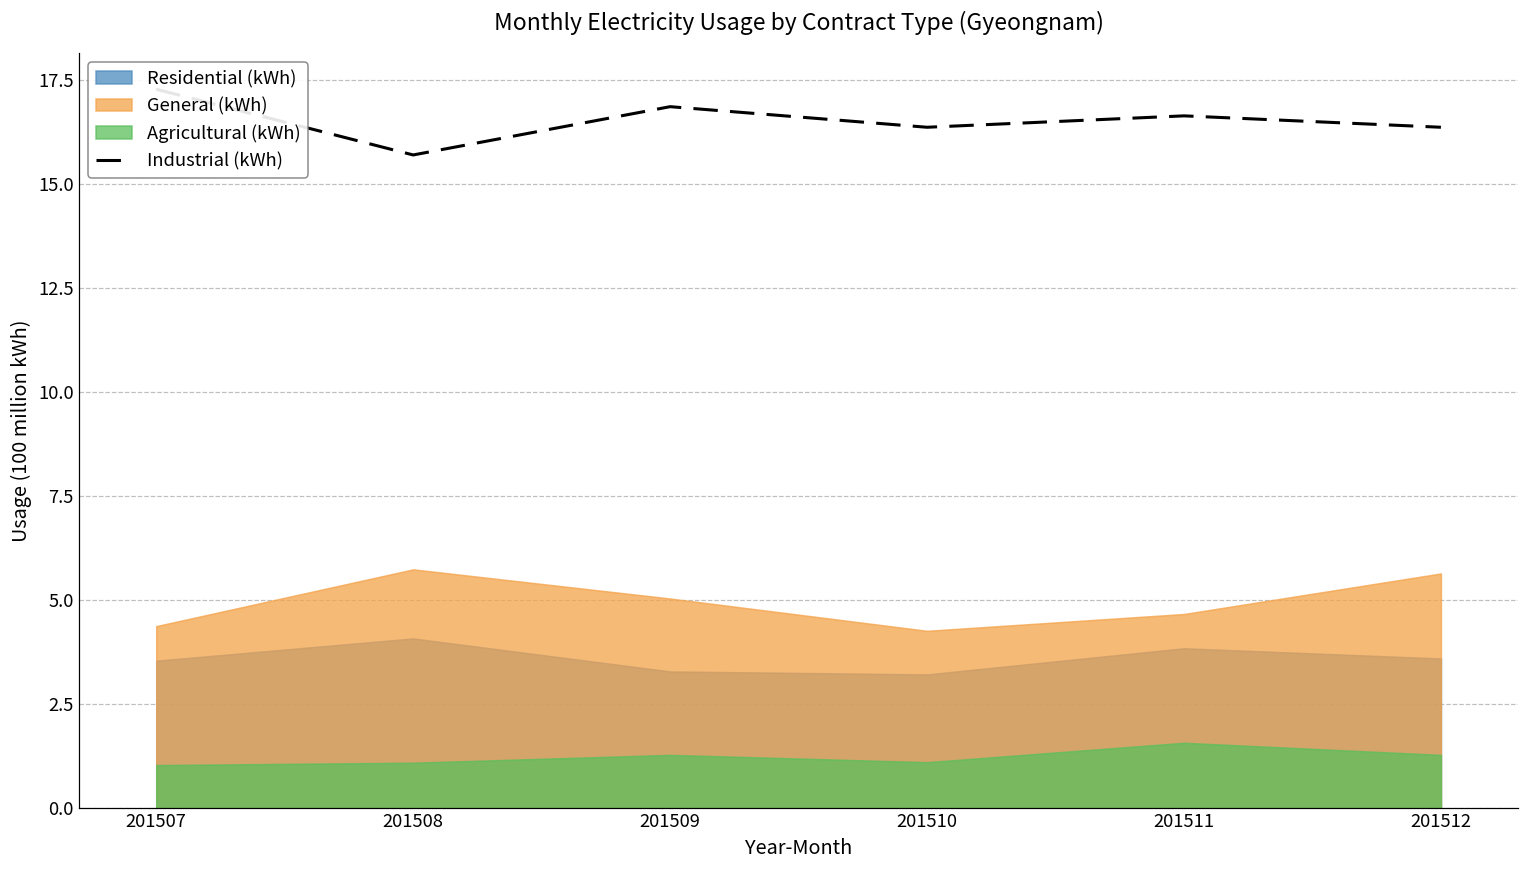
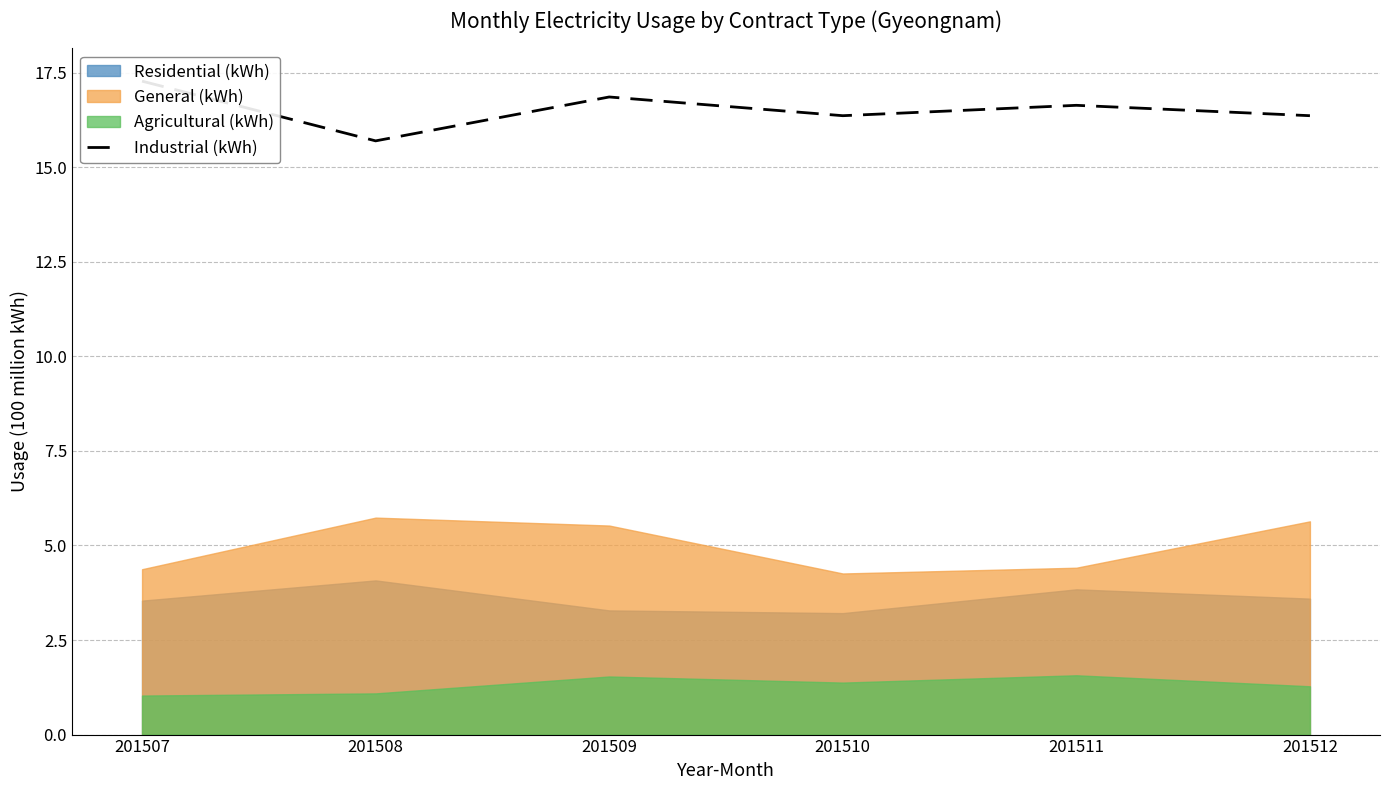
General (kWh), 201509: 5.0 -> 5.5
Agricultural (kWh), 201509: 1.3 -> 1.5
Agricultural (kWh), 201510: 1.1 -> 1.4
General (kWh), 201511: 4.7 -> 4.4
